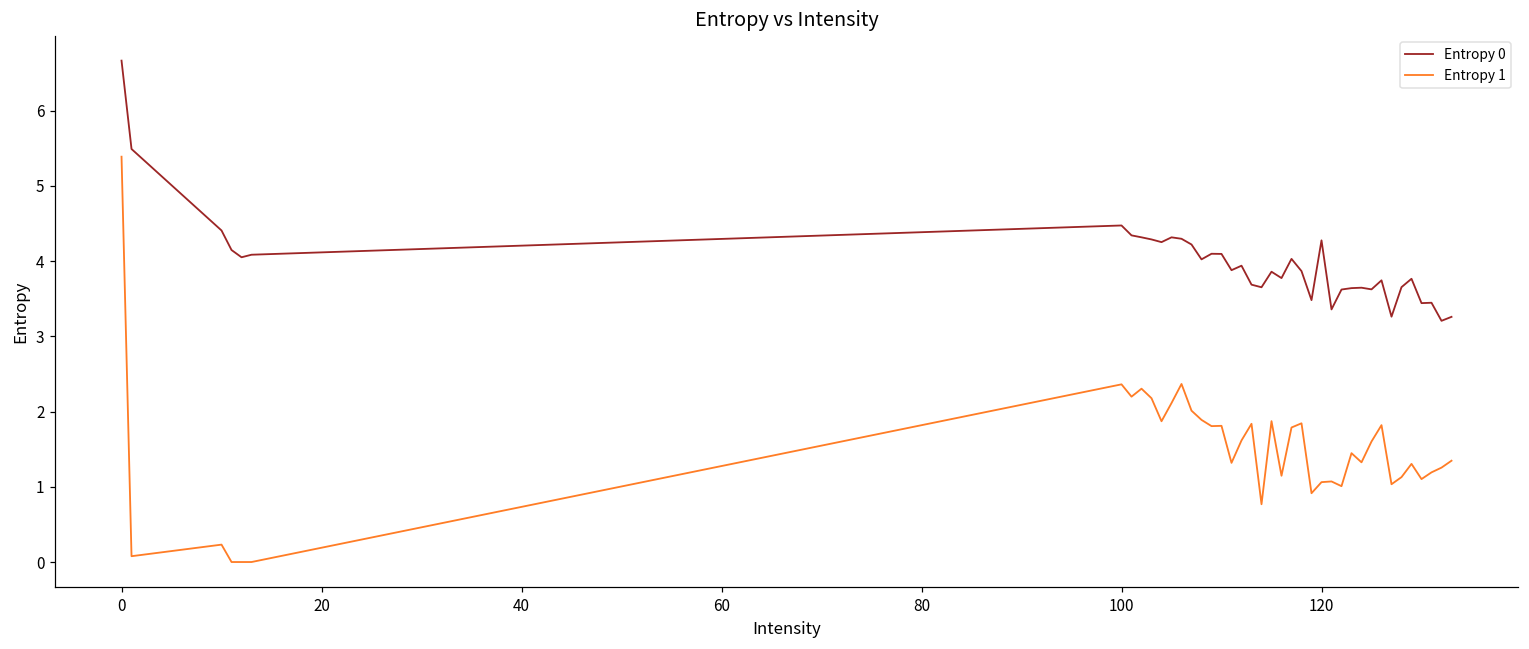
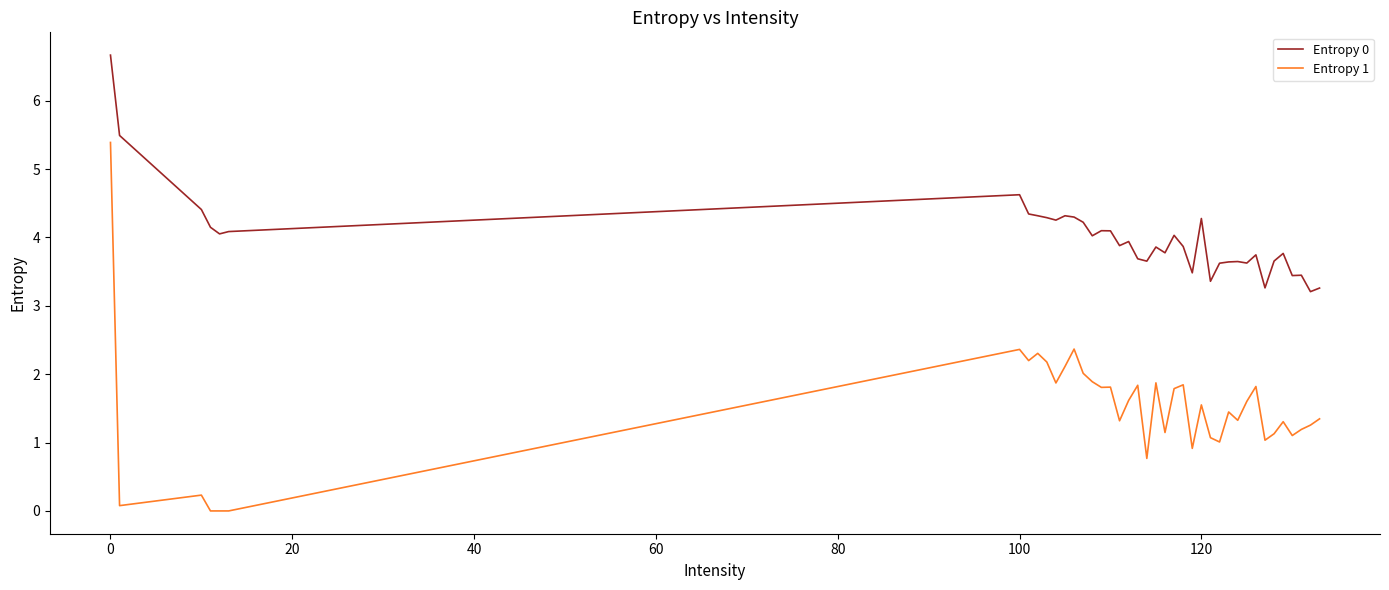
Entropy 0, 100: 4.5 -> 4.6
Entropy 1, 120: 1.1 -> 1.6
